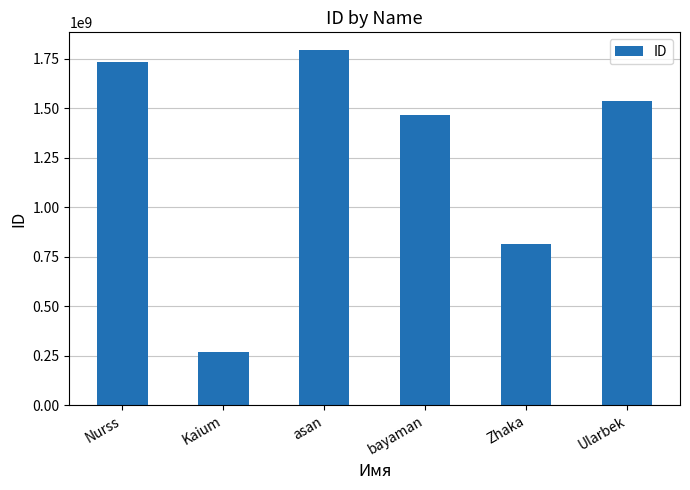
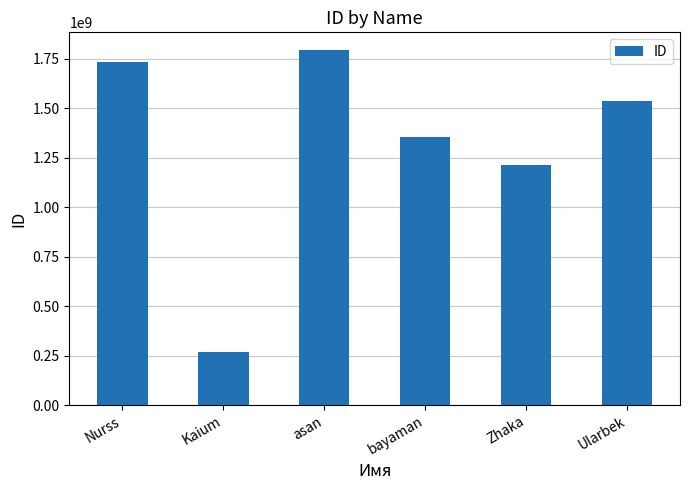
bayaman: 1470000000 -> 1350000000
Zhaka: 810000000 -> 1210000000
